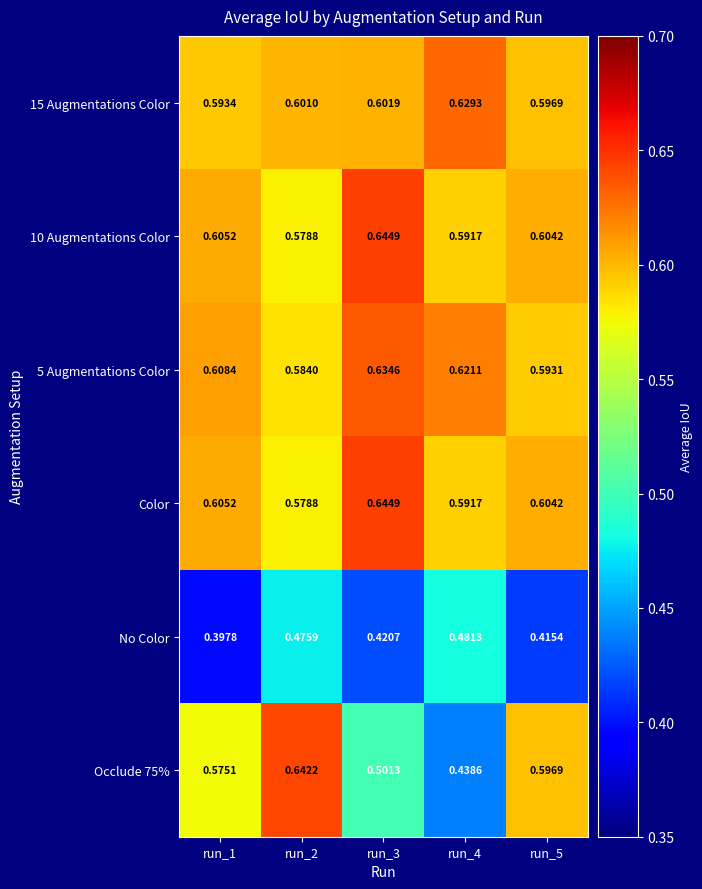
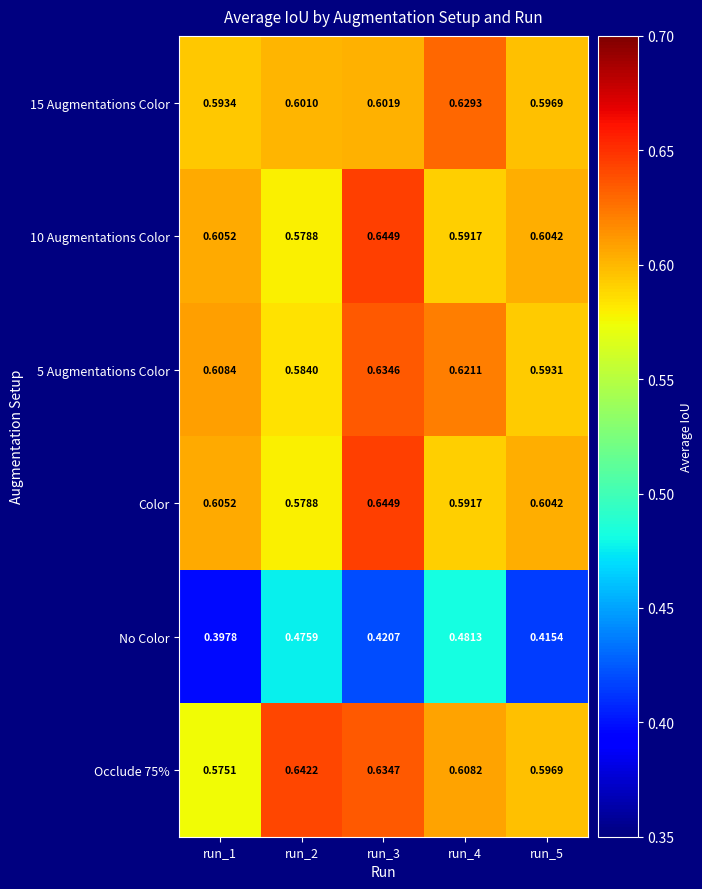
Occlude 75%, run_3: 0.5013 -> 0.6347
Occlude 75%, run_4: 0.4386 -> 0.6082
